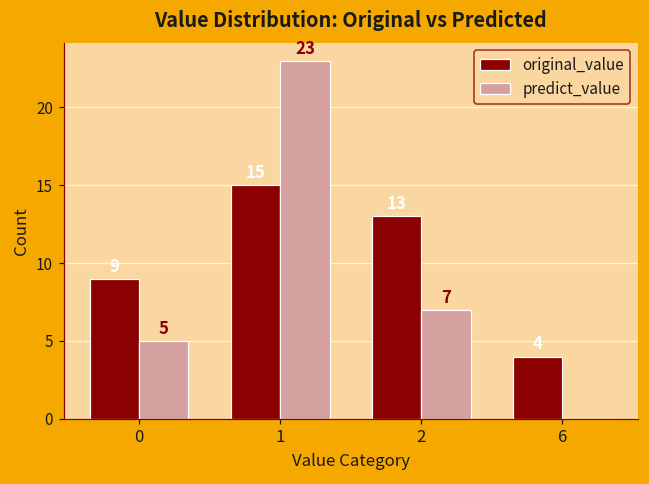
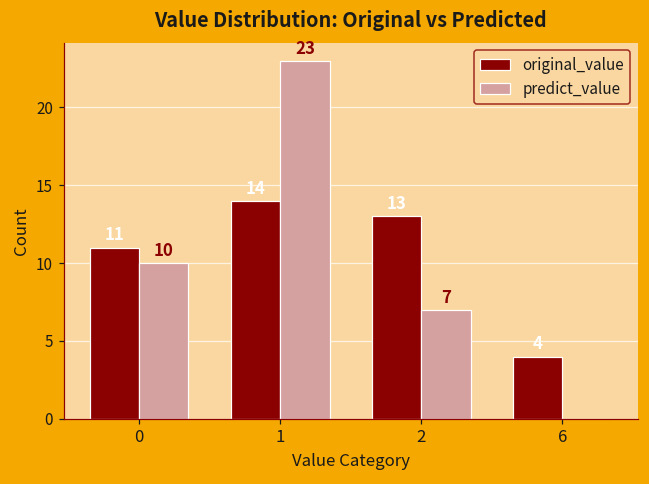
original_value, 0: 9 -> 11
predict_value, 0: 5 -> 10
original_value, 1: 15 -> 14
